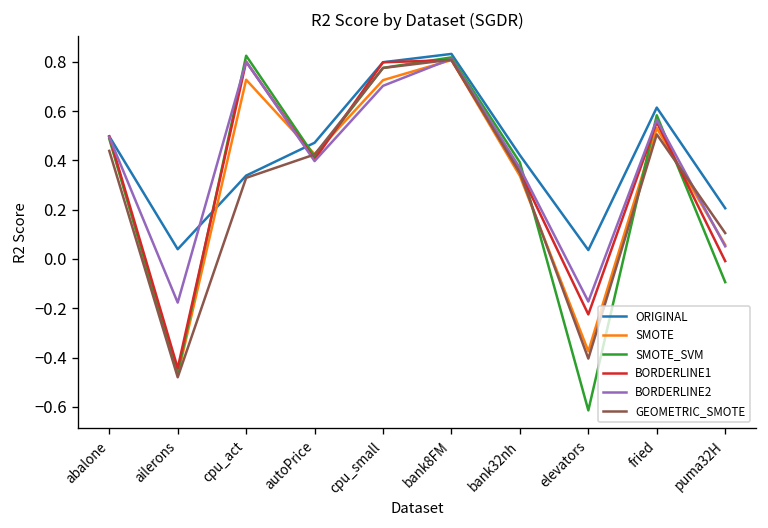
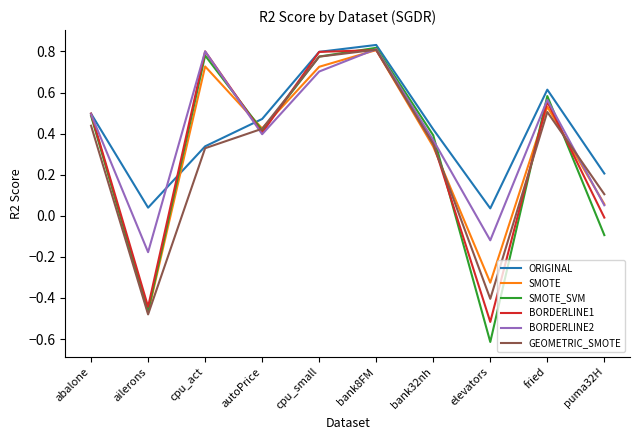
SMOTE_SVM, cpu_act: 0.82 -> 0.78
SMOTE, elevators: -0.37 -> -0.33
BORDERLINE1, elevators: -0.23 -> -0.52
BORDERLINE2, elevators: -0.17 -> -0.12
